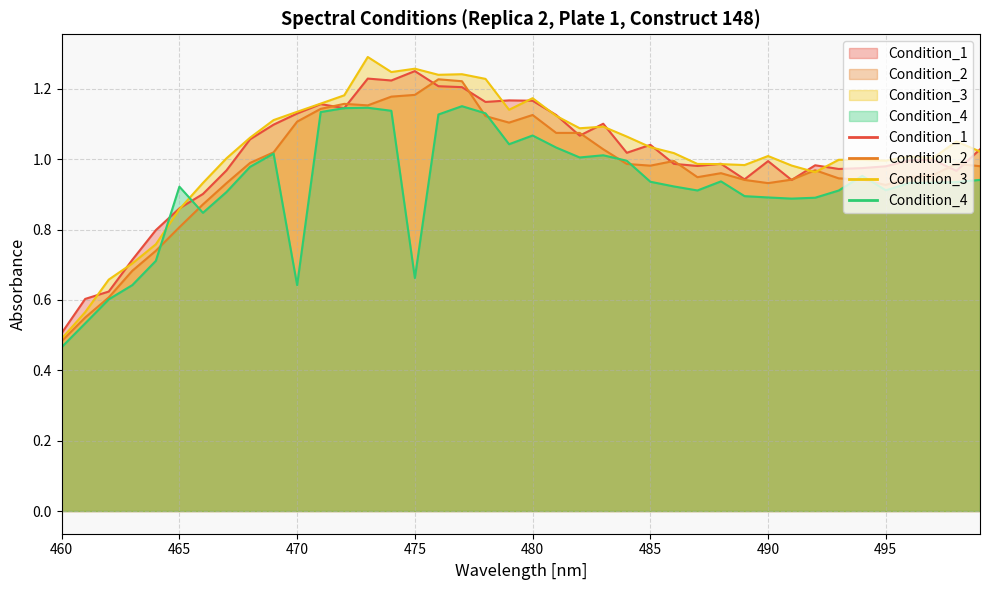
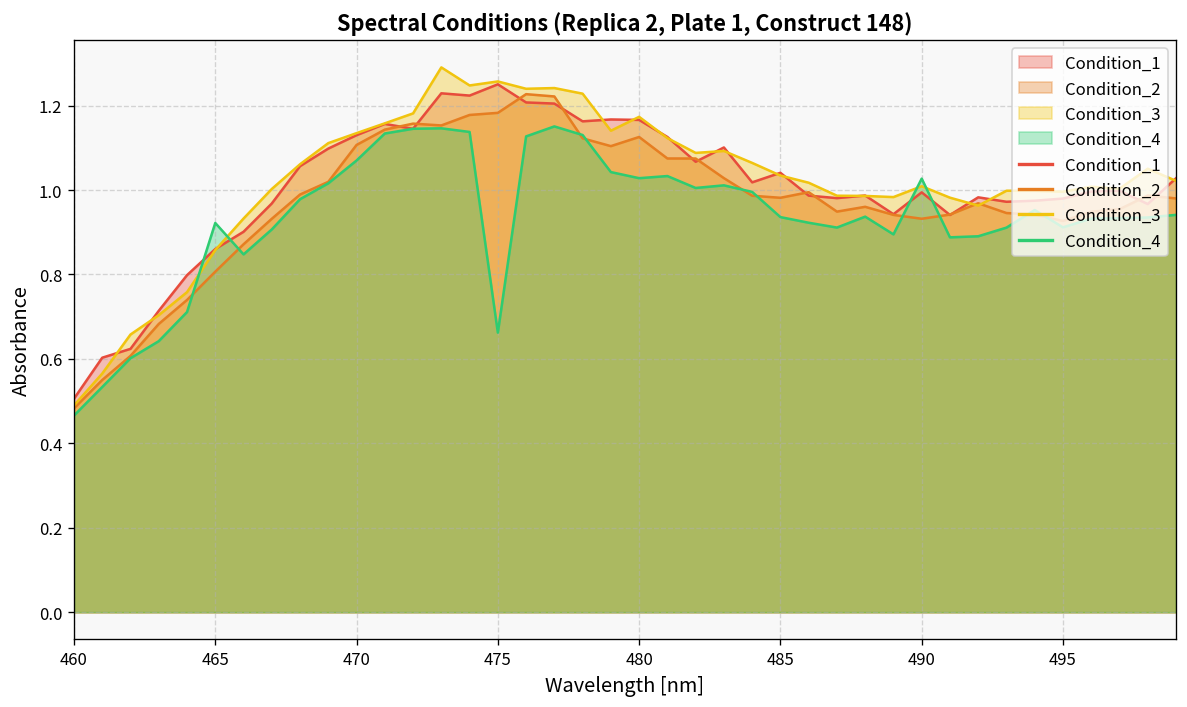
Condition_4, 470: 0.64 -> 1.07
Condition_4, 480: 1.07 -> 1.03
Condition_4, 490: 0.89 -> 1.03
